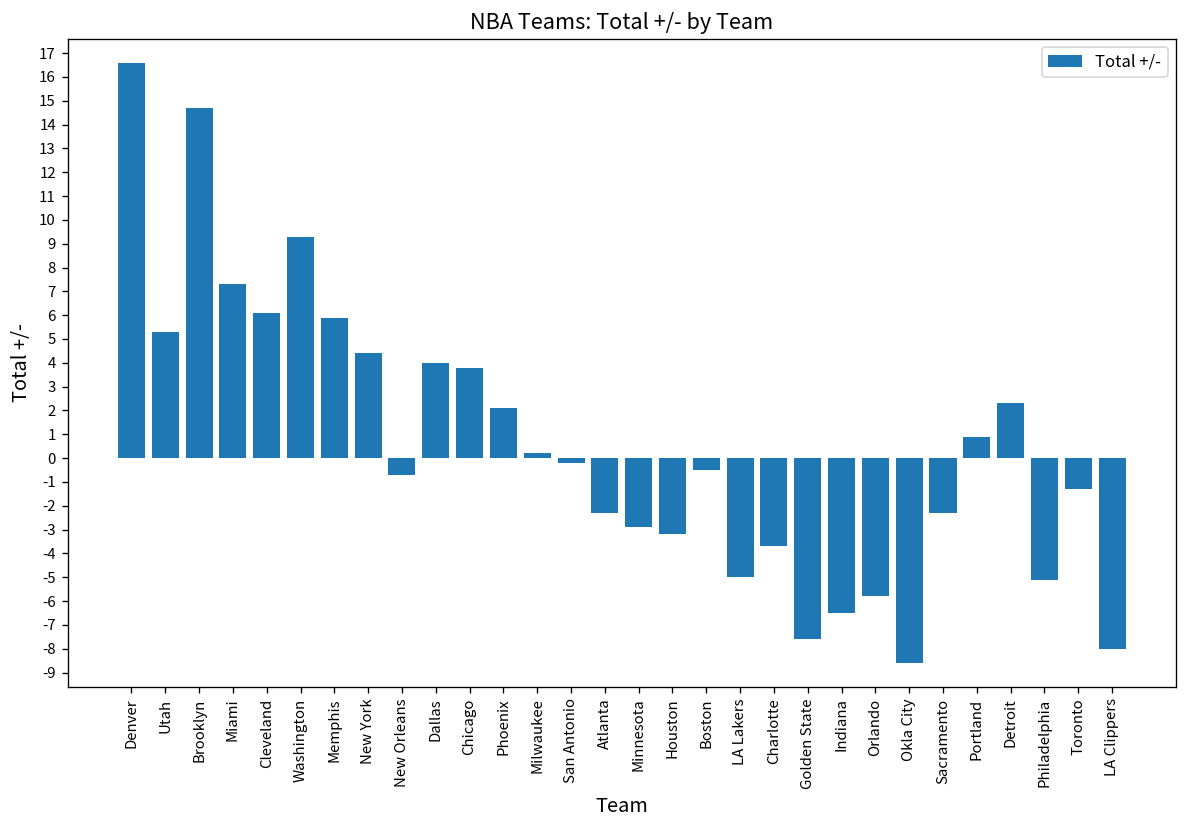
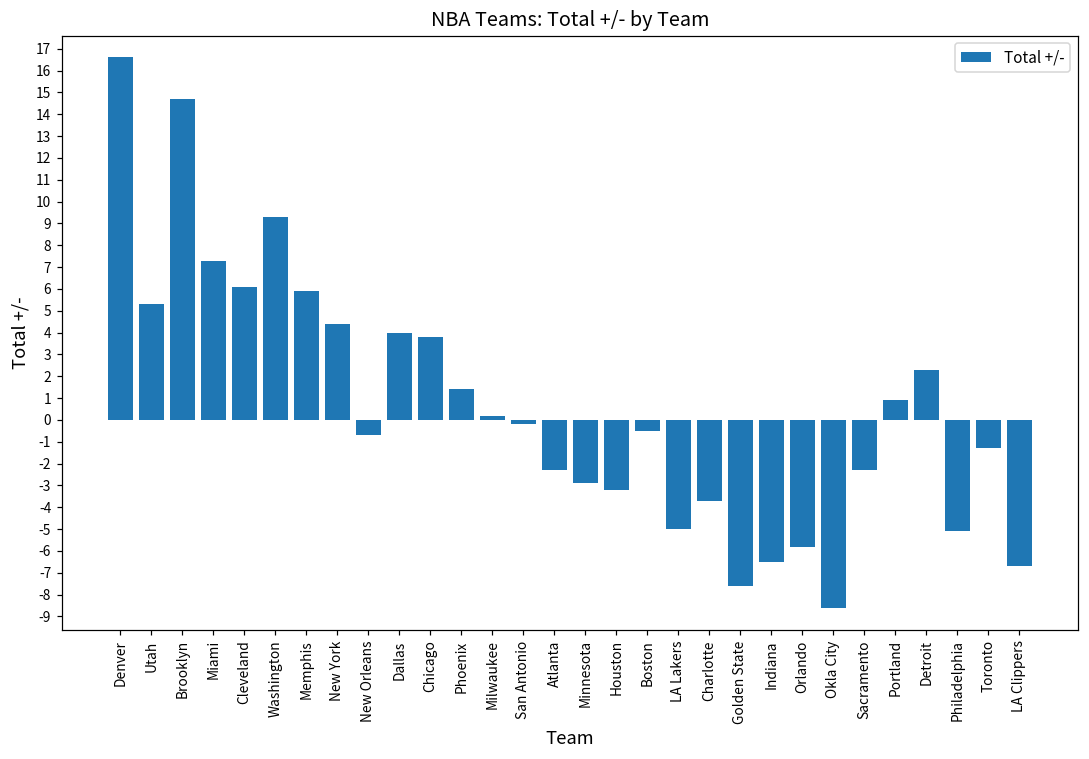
Phoenix: 2.1 -> 1.4
LA Clippers: -8.0 -> -6.7
